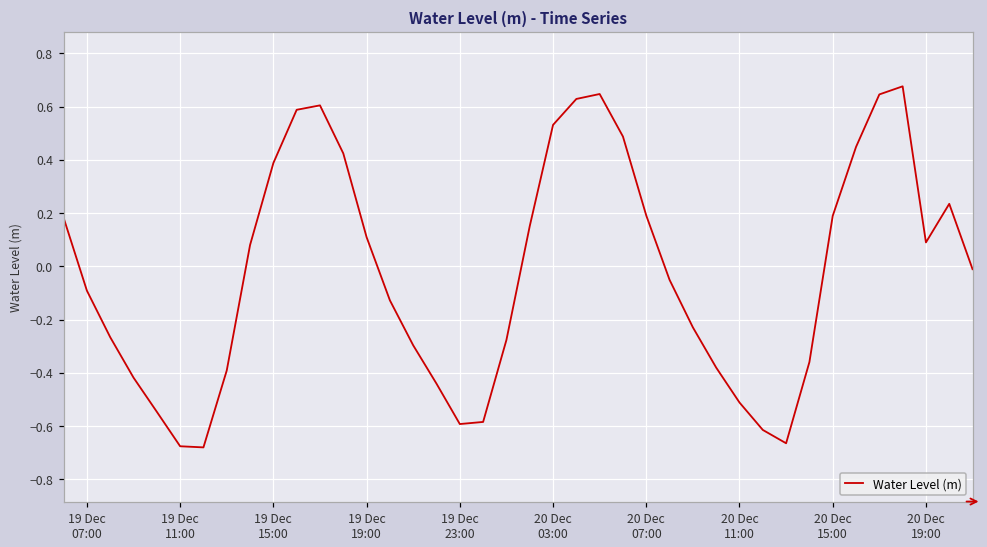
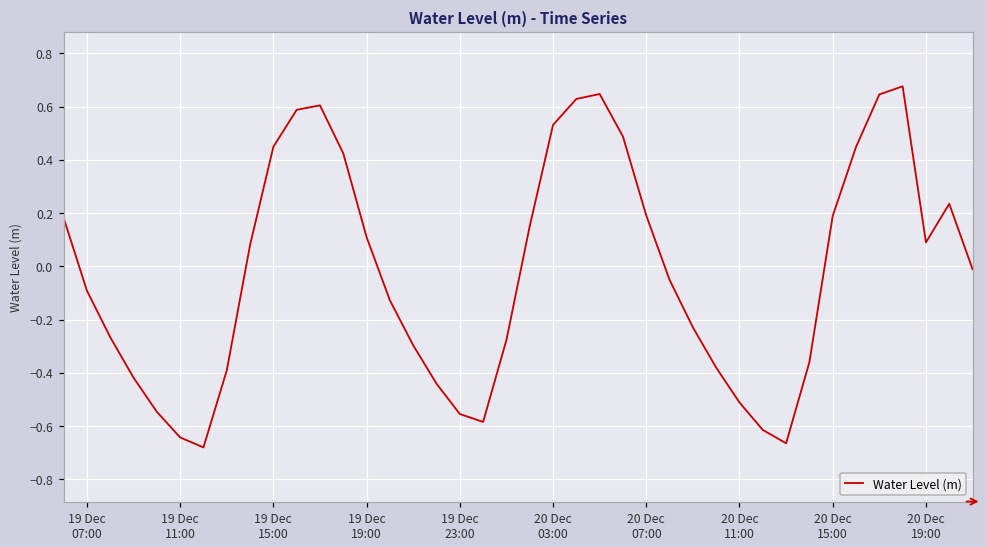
19 Dec 11:00: -0.68 -> -0.64
19 Dec 15:00: 0.39 -> 0.45
19 Dec 23:00: -0.59 -> -0.55
